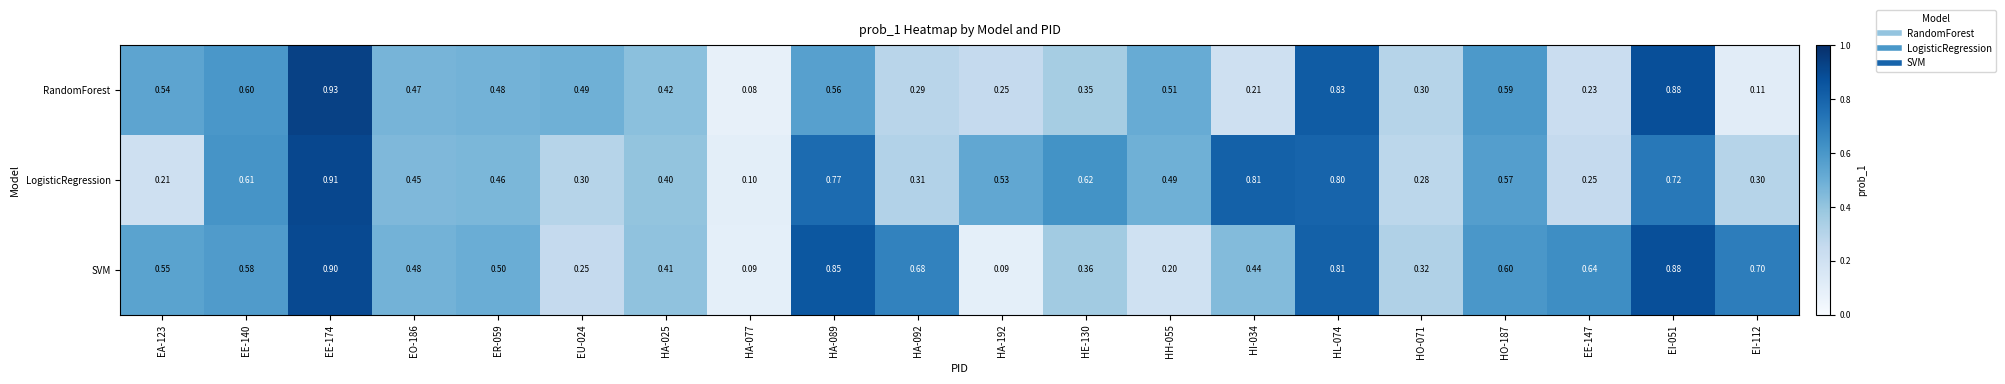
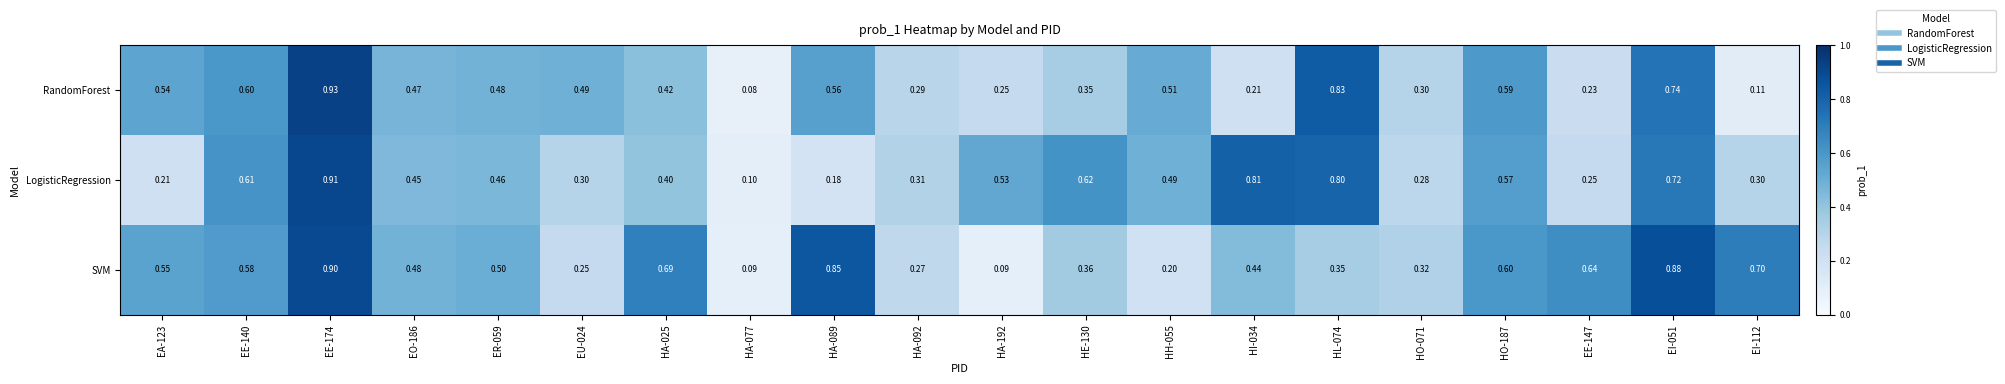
RandomForest, EI-051: 0.88 -> 0.74
LogisticRegression, HA-089: 0.77 -> 0.18
SVM, HA-025: 0.41 -> 0.69
SVM, HA-092: 0.68 -> 0.27
SVM, HL-074: 0.81 -> 0.35
